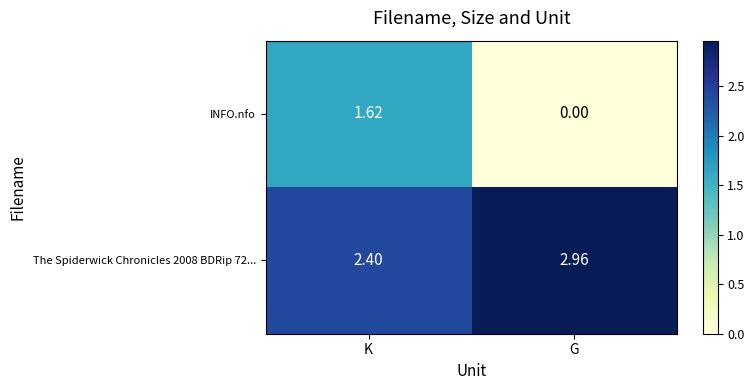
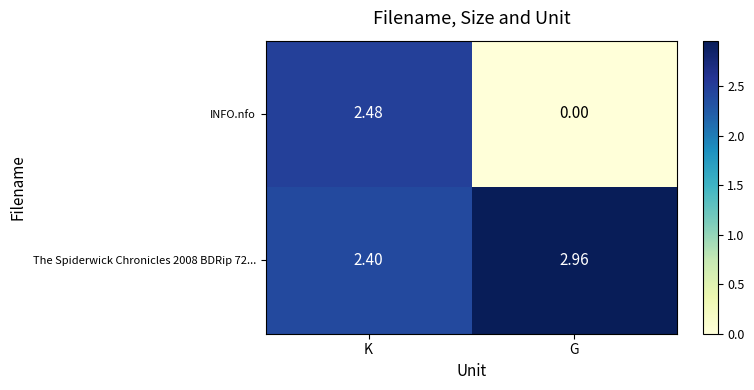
INFO.nfo, K: 1.62 -> 2.48
